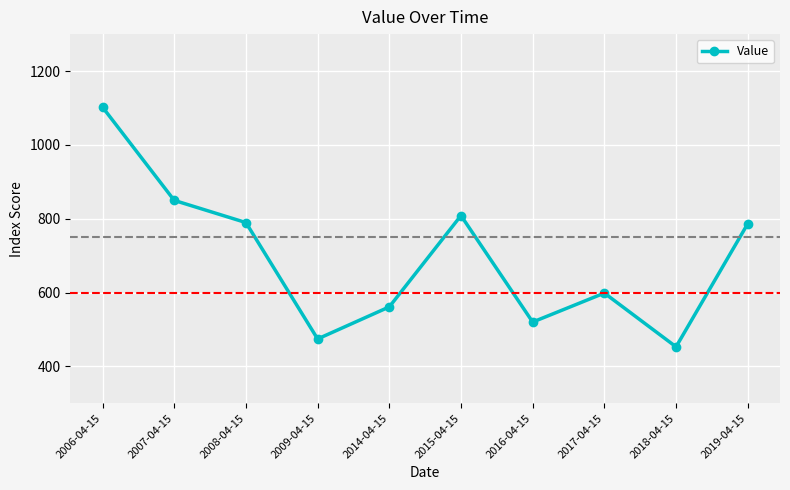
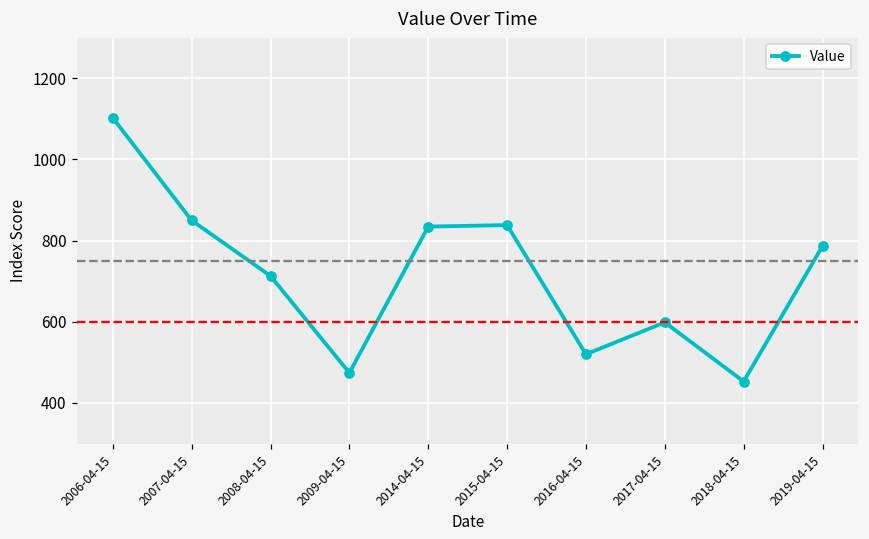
2008-04-15: 790 -> 710
2014-04-15: 560 -> 830
2015-04-15: 810 -> 840
